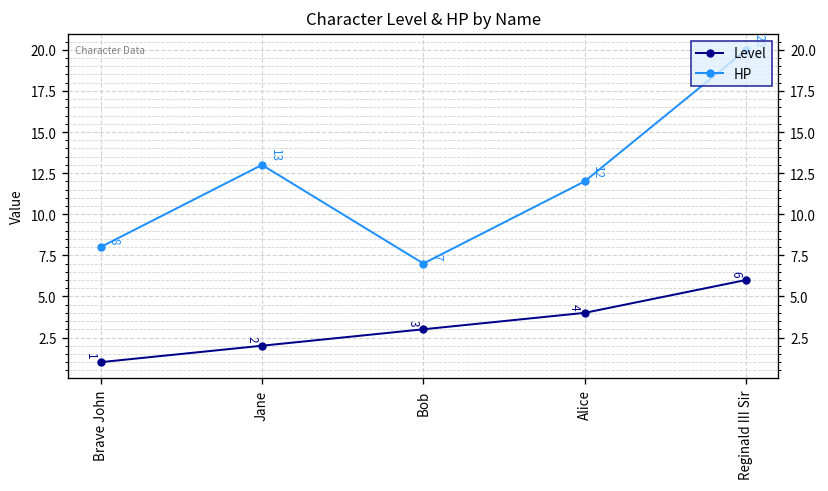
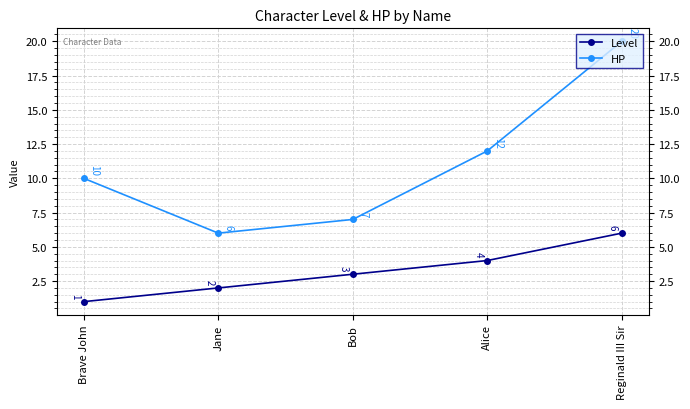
HP, Brave John: 8 -> 10
HP, Jane: 13 -> 6
